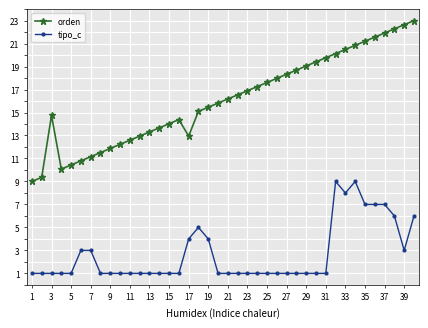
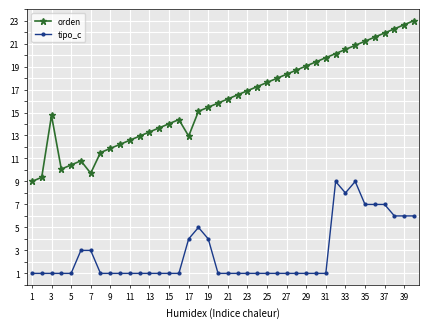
orden, 7: 11.2 -> 9.7
tipo_c, 39: 3 -> 6
